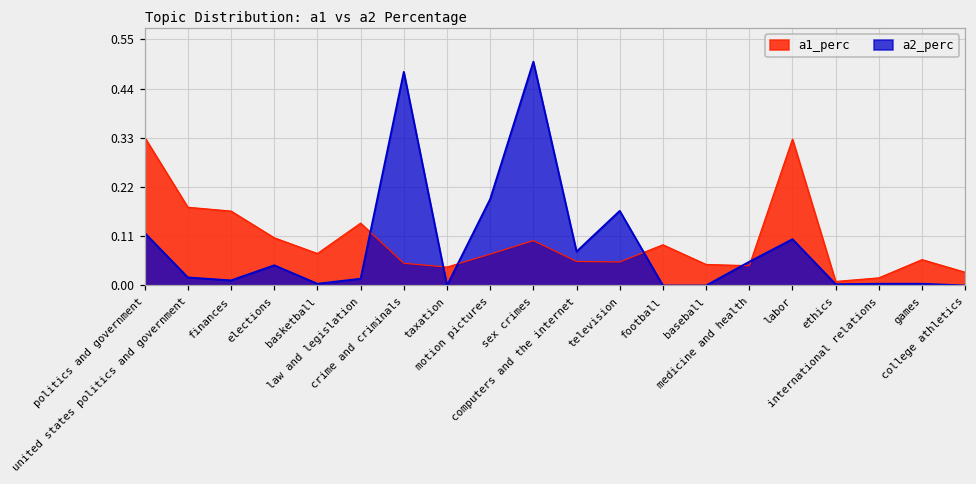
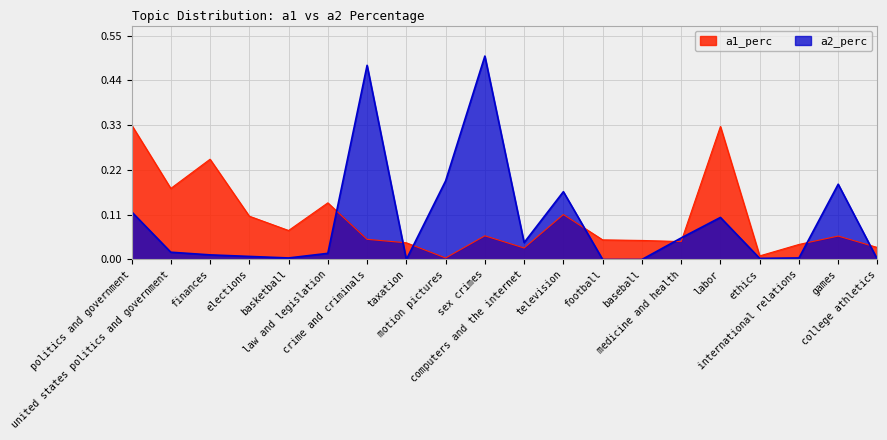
a1_perc, finances: 0.17 -> 0.25
a2_perc, elections: 0.05 -> 0.01
a1_perc, motion pictures: 0.07 -> 0.00
a1_perc, sex crimes: 0.10 -> 0.06
a1_perc, computers and the internet: 0.05 -> 0.03
a2_perc, computers and the internet: 0.08 -> 0.04
a1_perc, television: 0.05 -> 0.11
a1_perc, football: 0.09 -> 0.05
a1_perc, international relations: 0.02 -> 0.04
a2_perc, games: 0.00 -> 0.19
